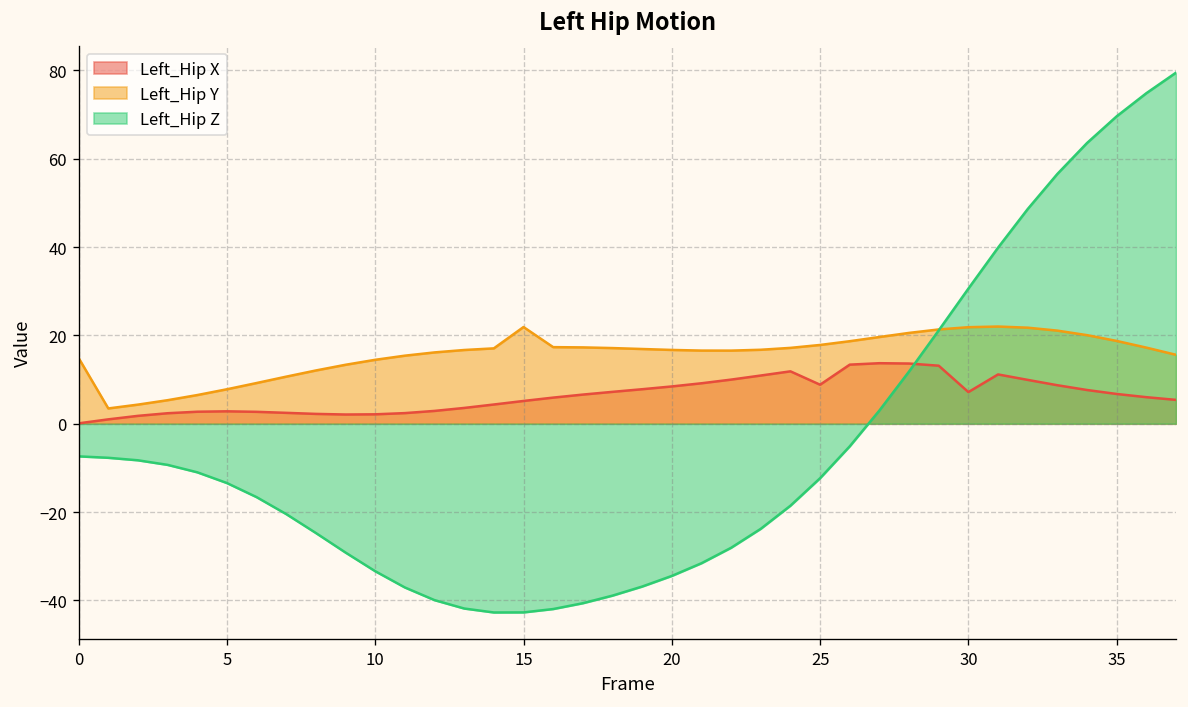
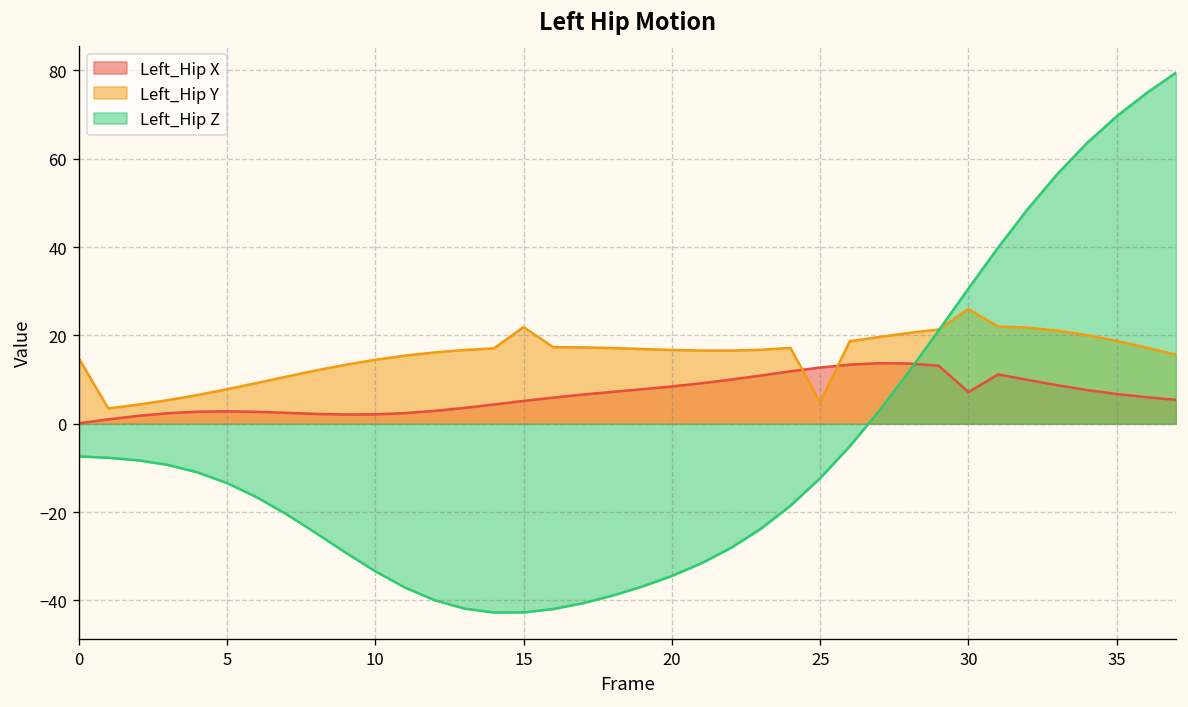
Left_Hip X, 25: 9 -> 13
Left_Hip Y, 25: 18 -> 5
Left_Hip Y, 30: 22 -> 26
